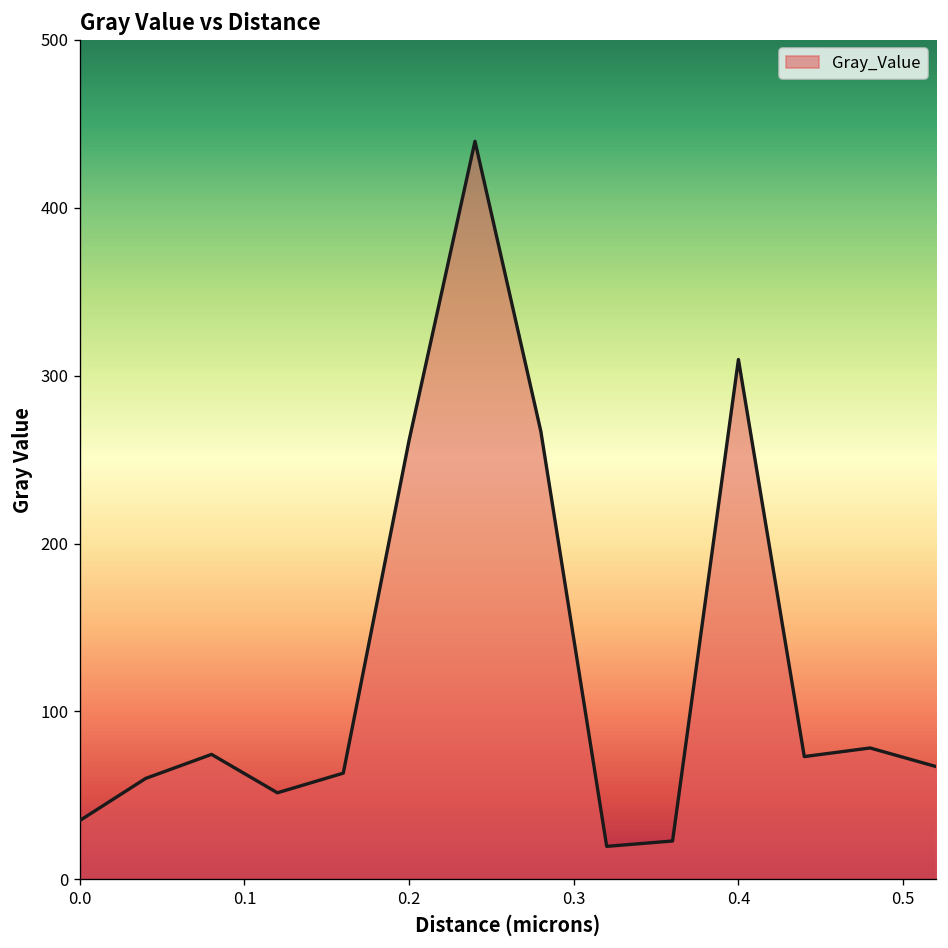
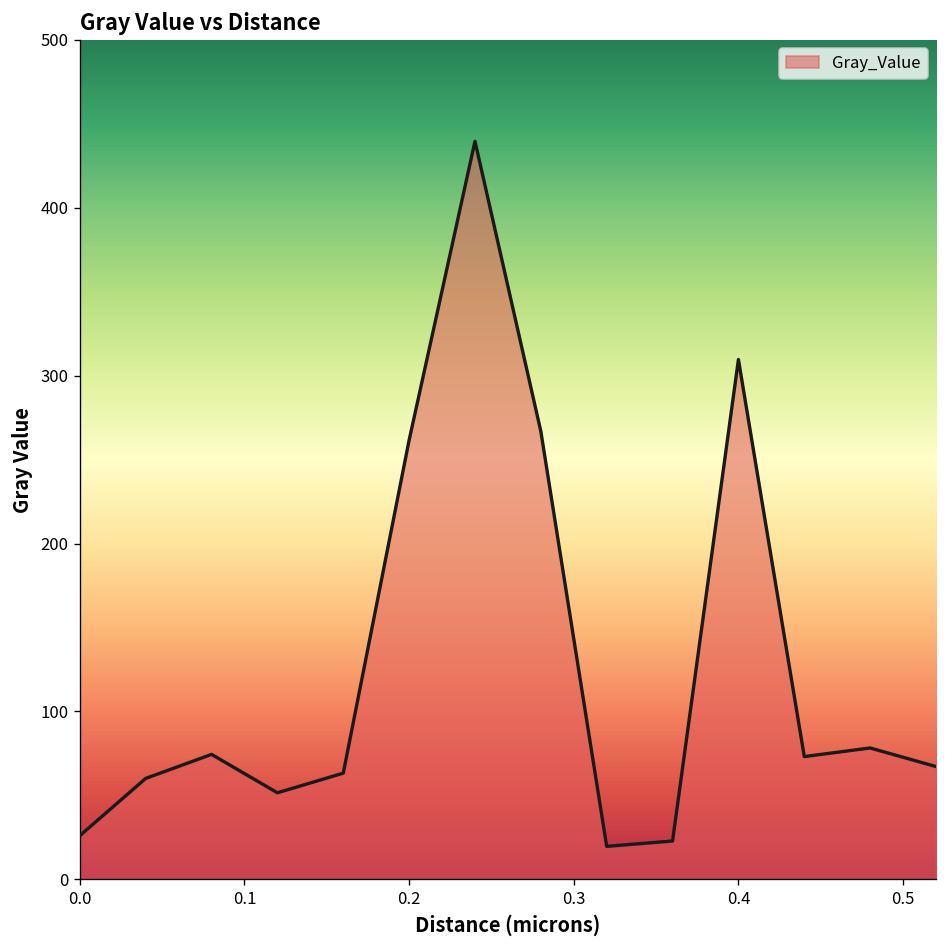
0.0: 35 -> 26
